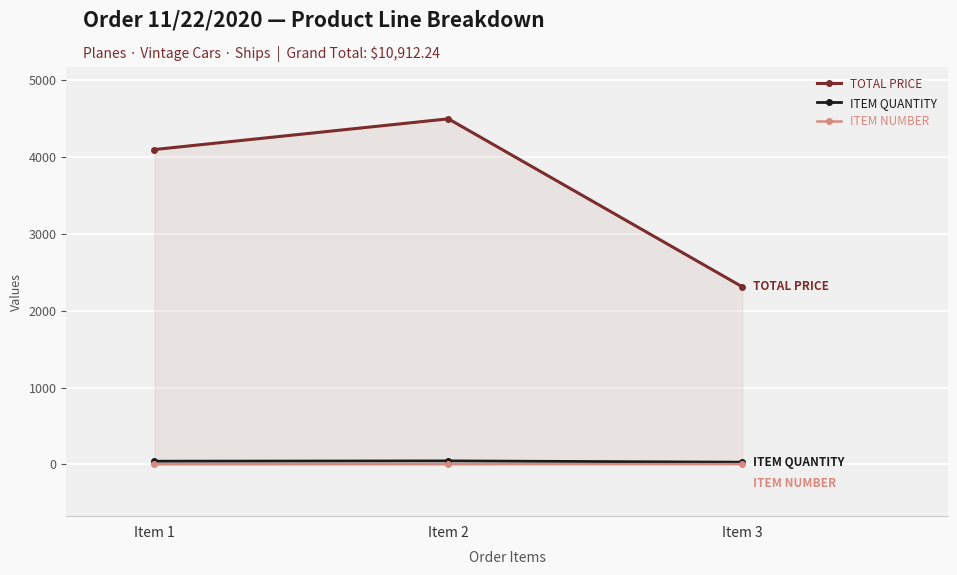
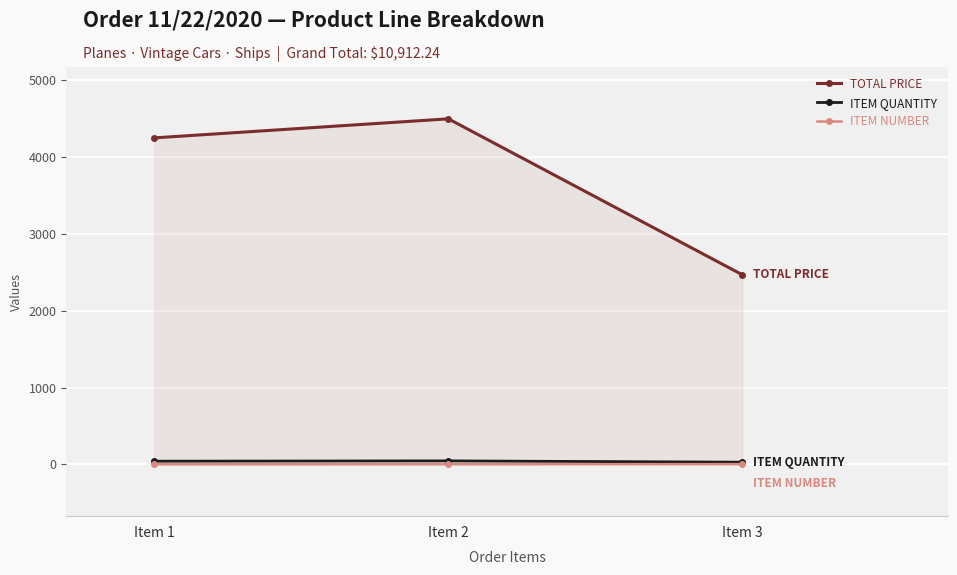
TOTAL PRICE, Item 1: 4100 -> 4300
TOTAL PRICE, Item 3: 2300 -> 2500
